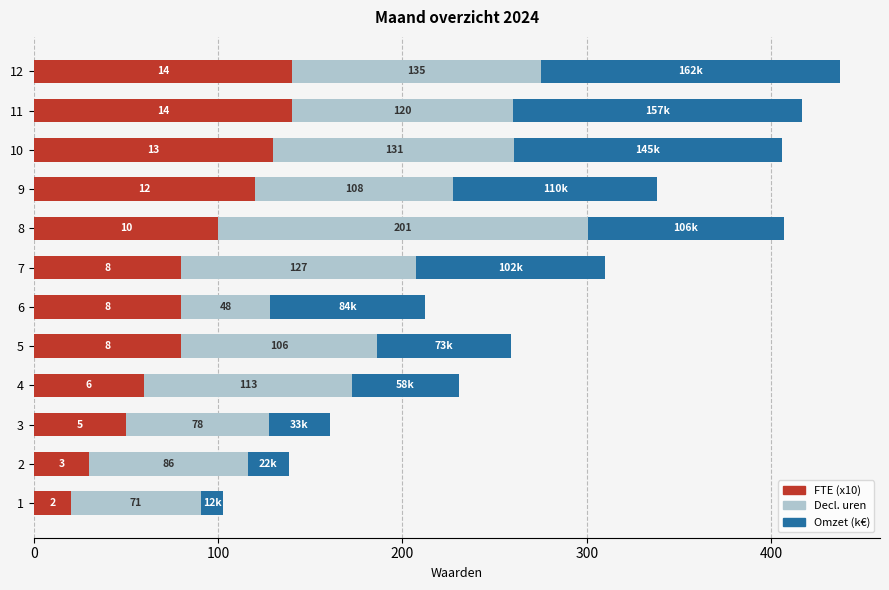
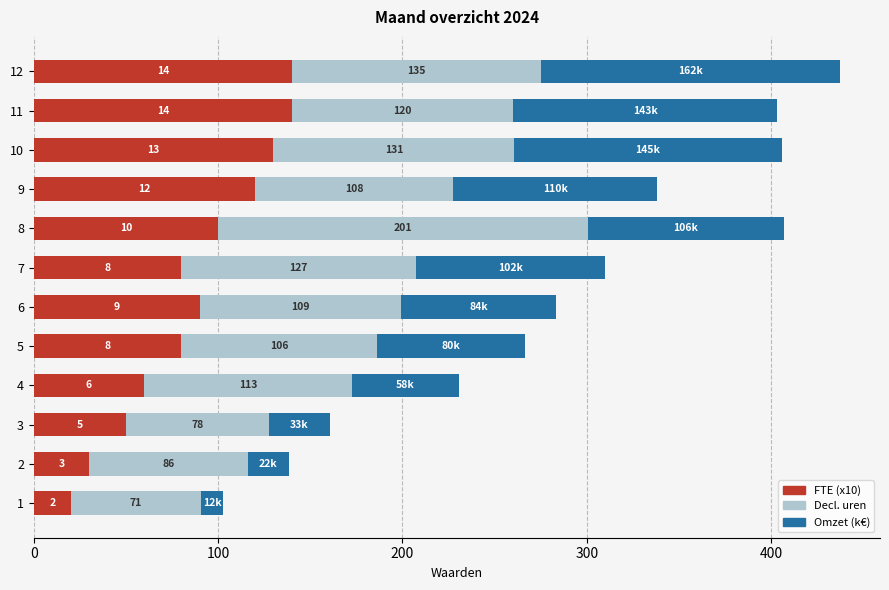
Omzet (k€), 11: 157k -> 143k
FTE (x10), 6: 8 -> 9
Decl. uren, 6: 48 -> 109
Omzet (k€), 5: 73k -> 80k
